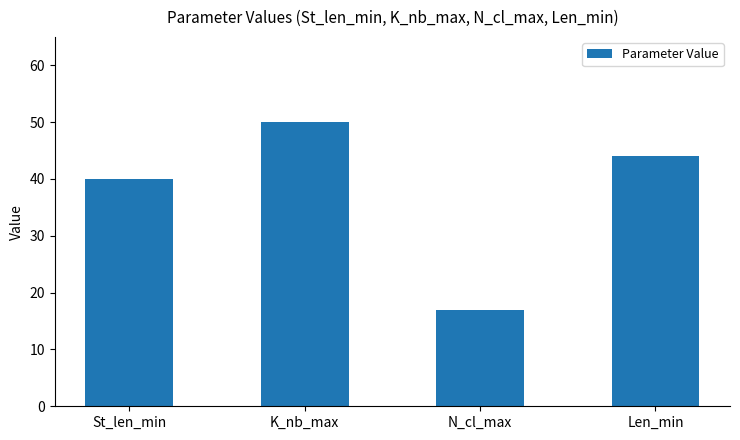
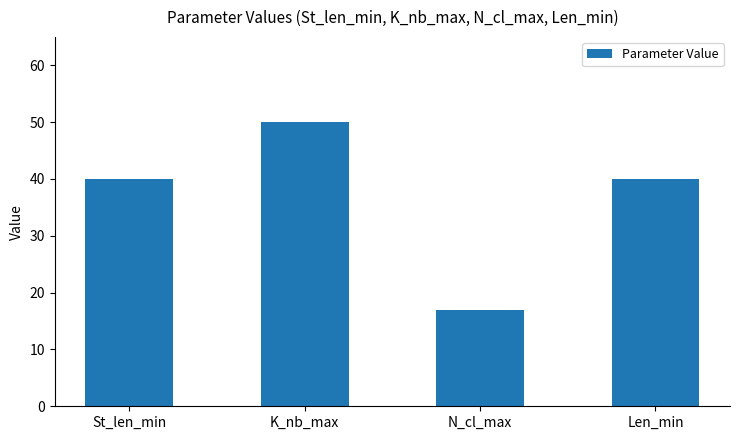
Len_min: 44 -> 40
